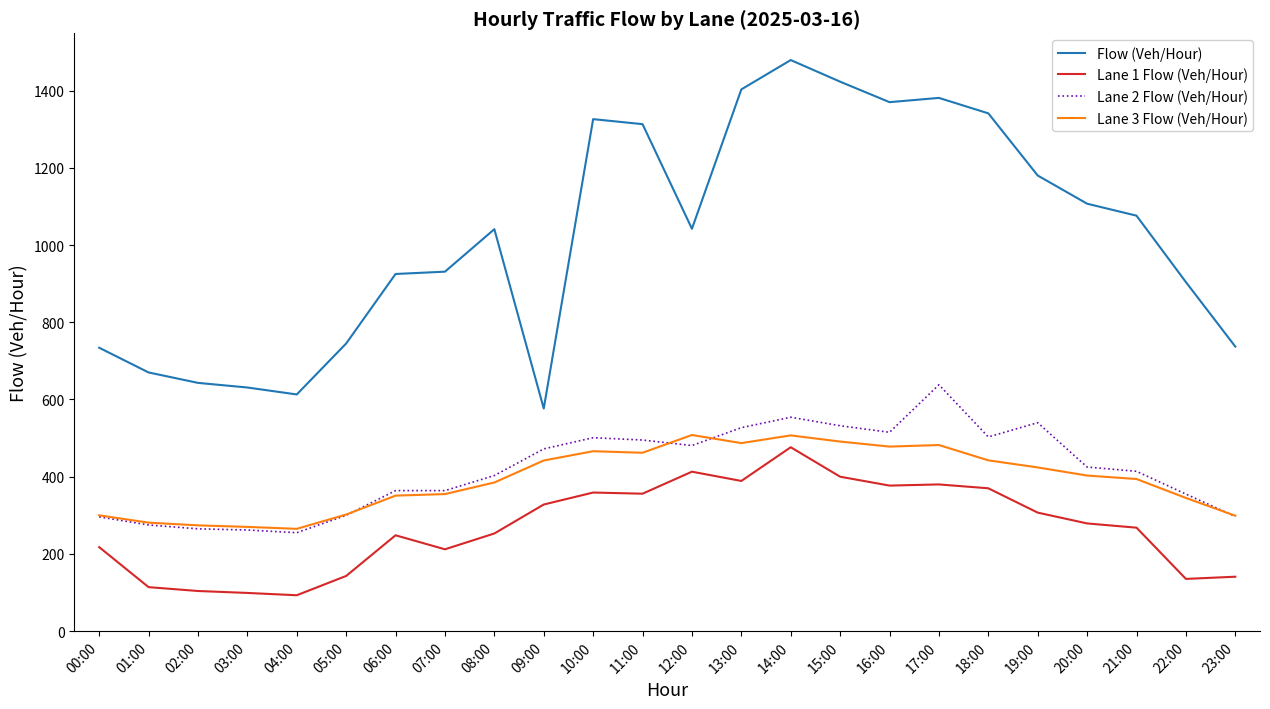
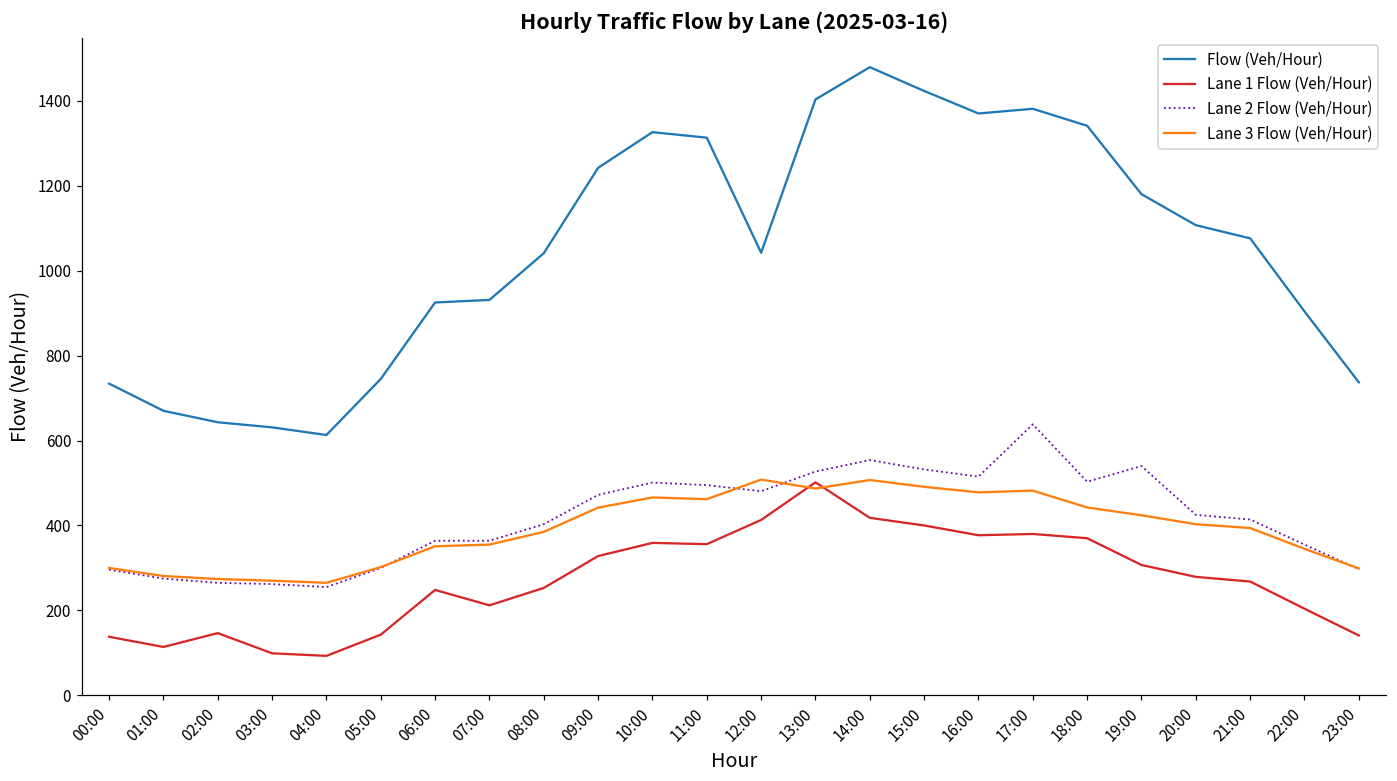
Lane 1 Flow (Veh/Hour), 00:00: 220 -> 140
Lane 1 Flow (Veh/Hour), 02:00: 100 -> 150
Flow (Veh/Hour), 09:00: 580 -> 1240
Lane 1 Flow (Veh/Hour), 13:00: 390 -> 500
Lane 1 Flow (Veh/Hour), 14:00: 480 -> 420
Lane 1 Flow (Veh/Hour), 22:00: 140 -> 200
